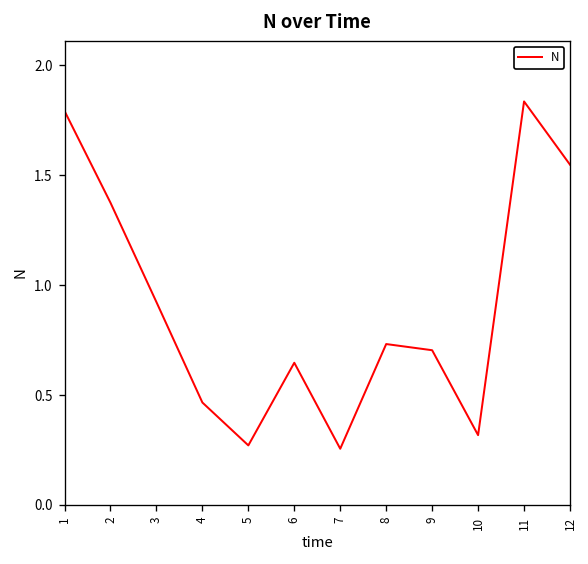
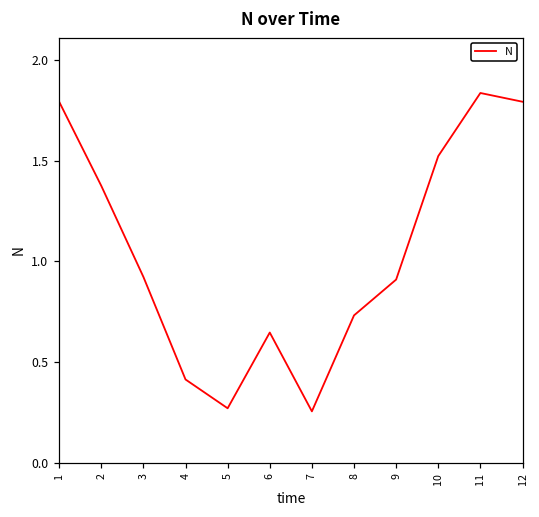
4: 0.47 -> 0.41
9: 0.70 -> 0.91
10: 0.32 -> 1.52
12: 1.55 -> 1.79
